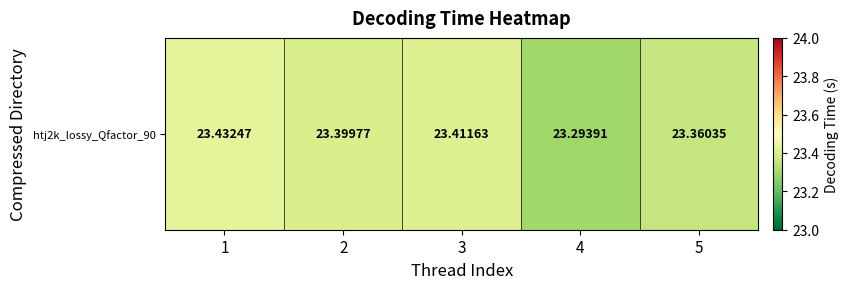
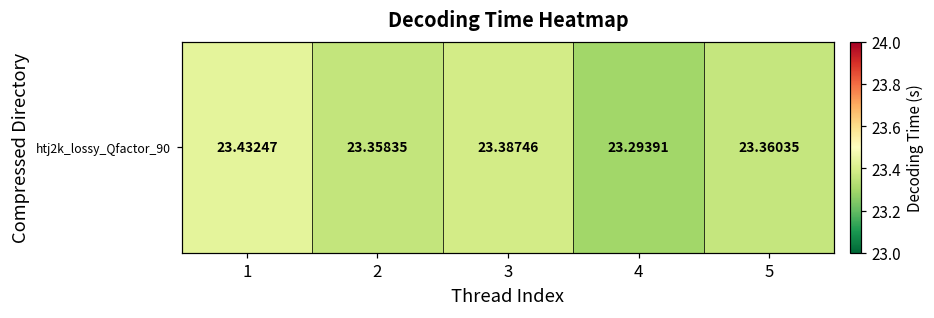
htj2k_lossy_Qfactor_90, 2: 23.39977 -> 23.35835
htj2k_lossy_Qfactor_90, 3: 23.41163 -> 23.38746
